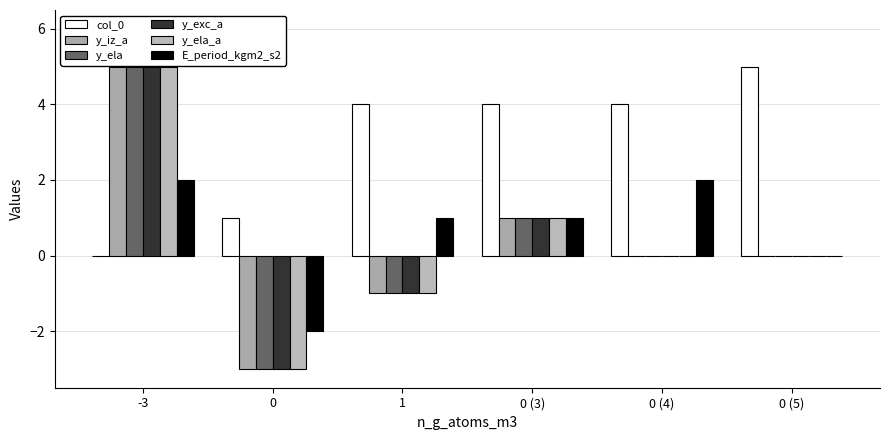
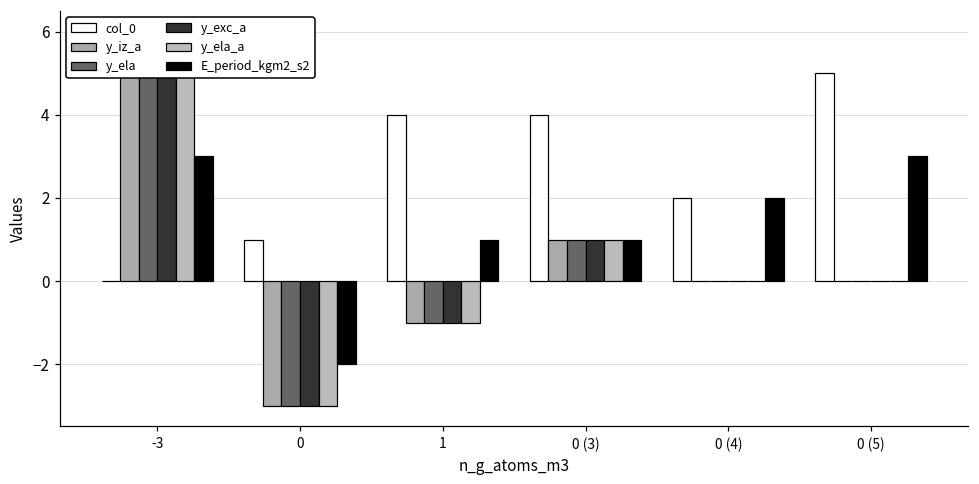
E_period_kgm2_s2, -3: 2 -> 3
col_0, 0 (4): 4 -> 2
E_period_kgm2_s2, 0 (5): 0 -> 3
